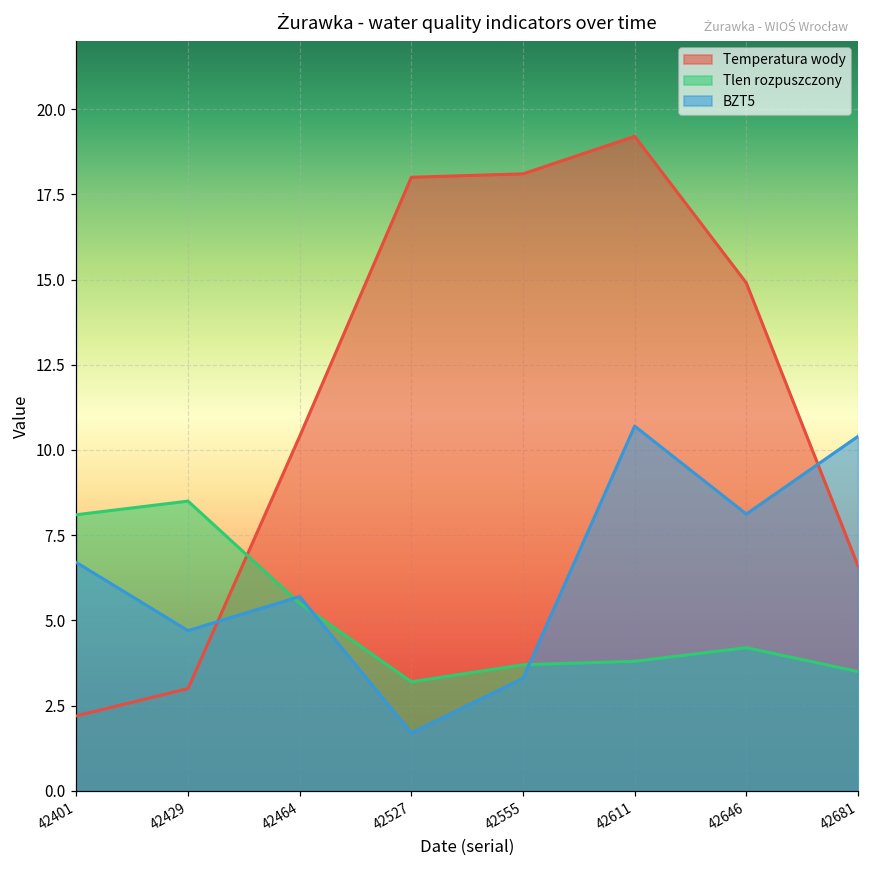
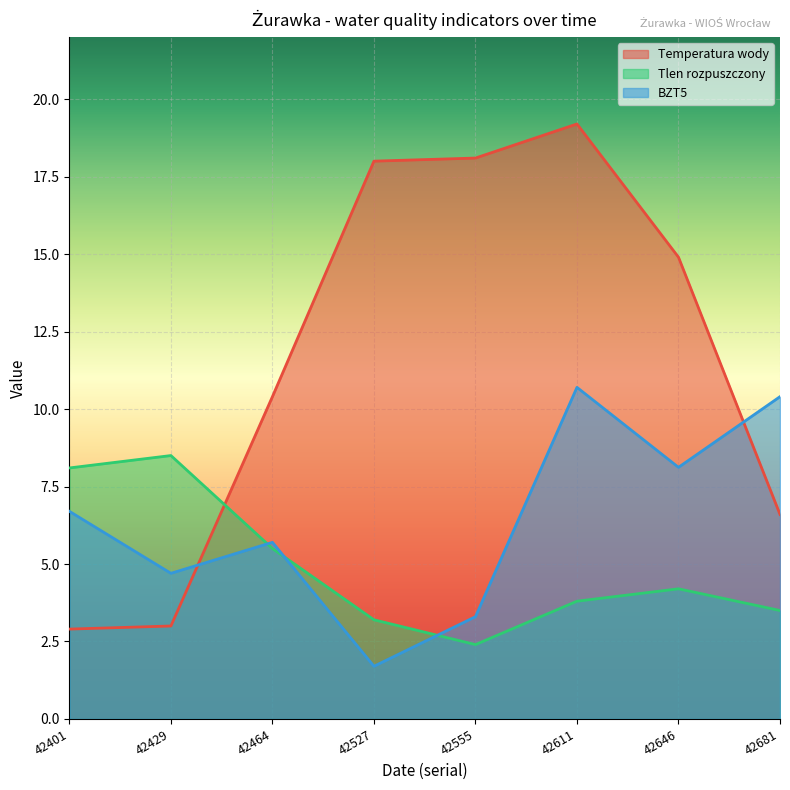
Temperatura wody, 42401: 2.2 -> 2.9
Tlen rozpuszczony, 42555: 3.7 -> 2.4
